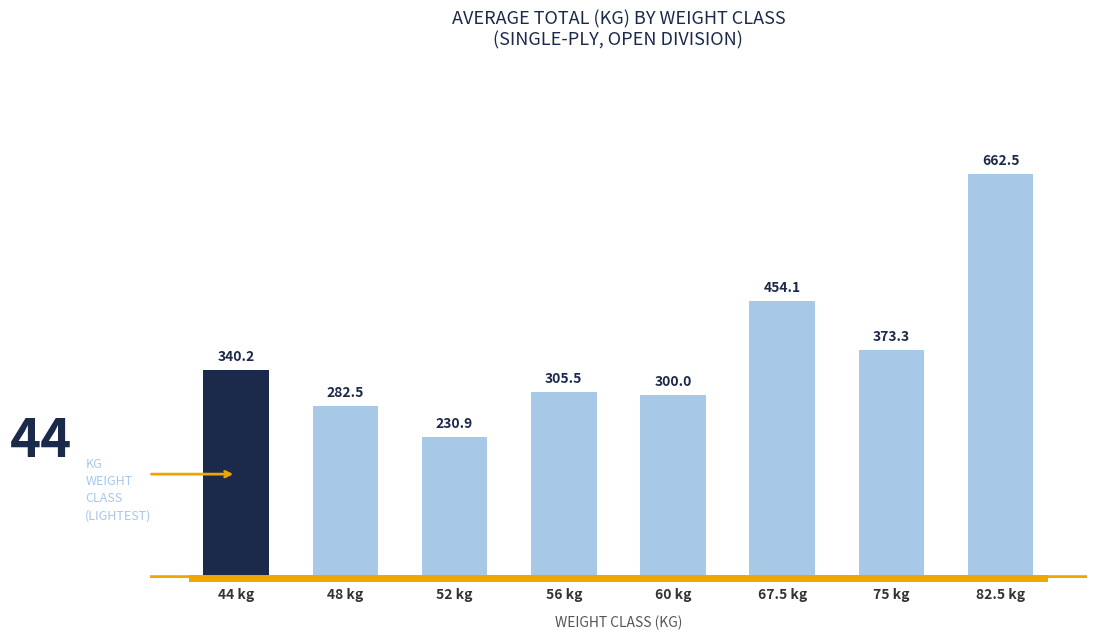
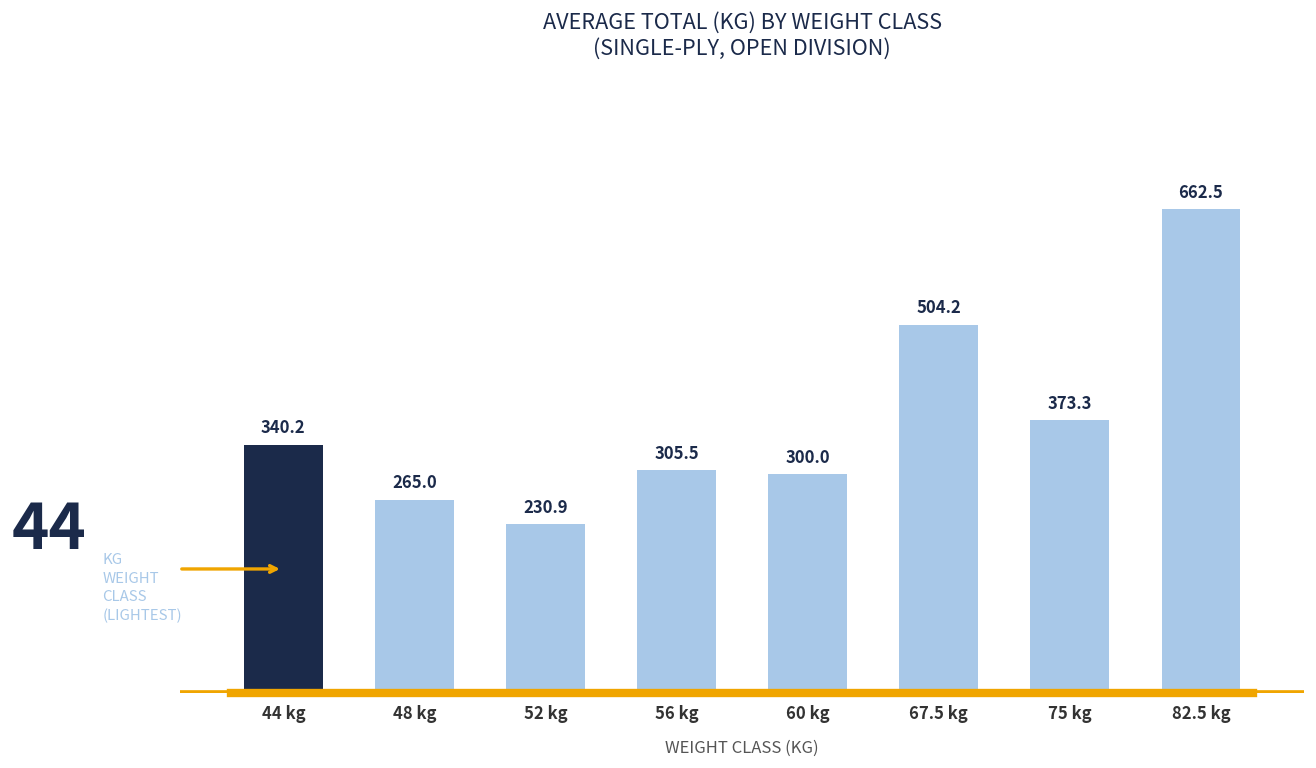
48 kg: 282.5 -> 265.0
67.5 kg: 454.1 -> 504.2
